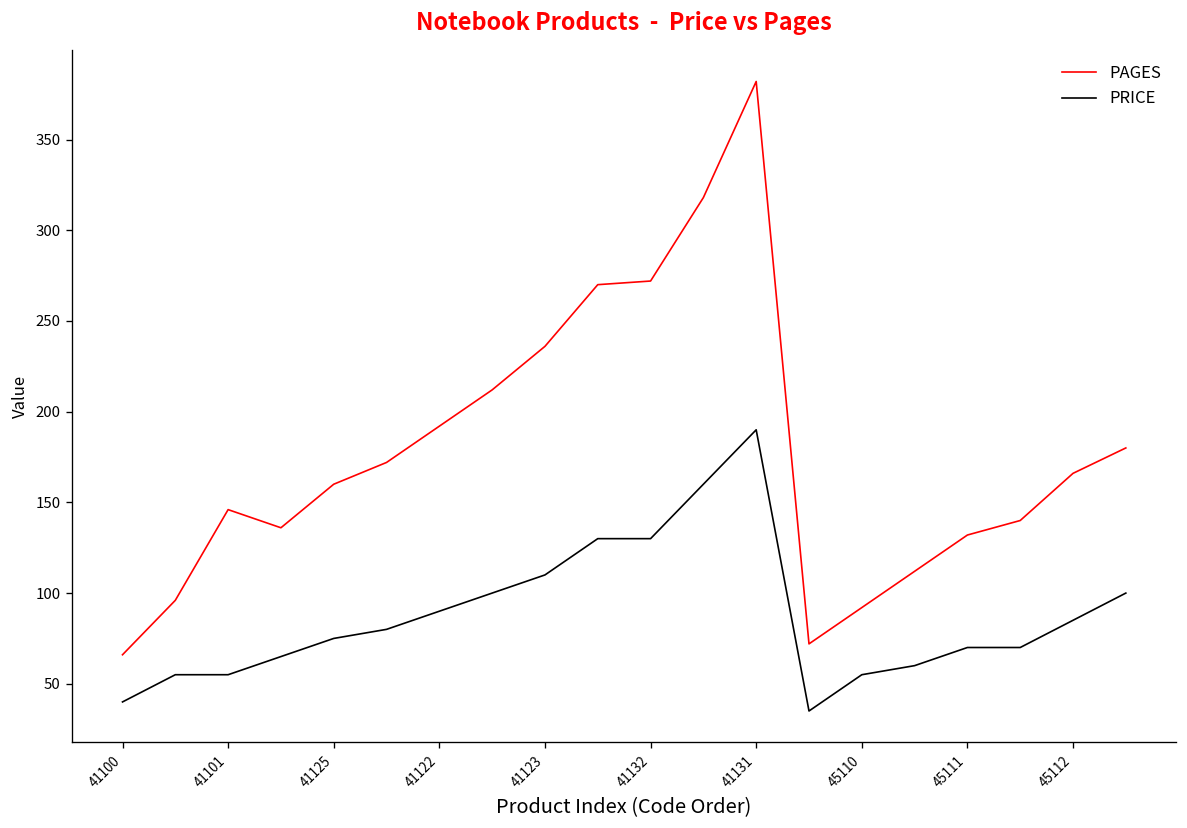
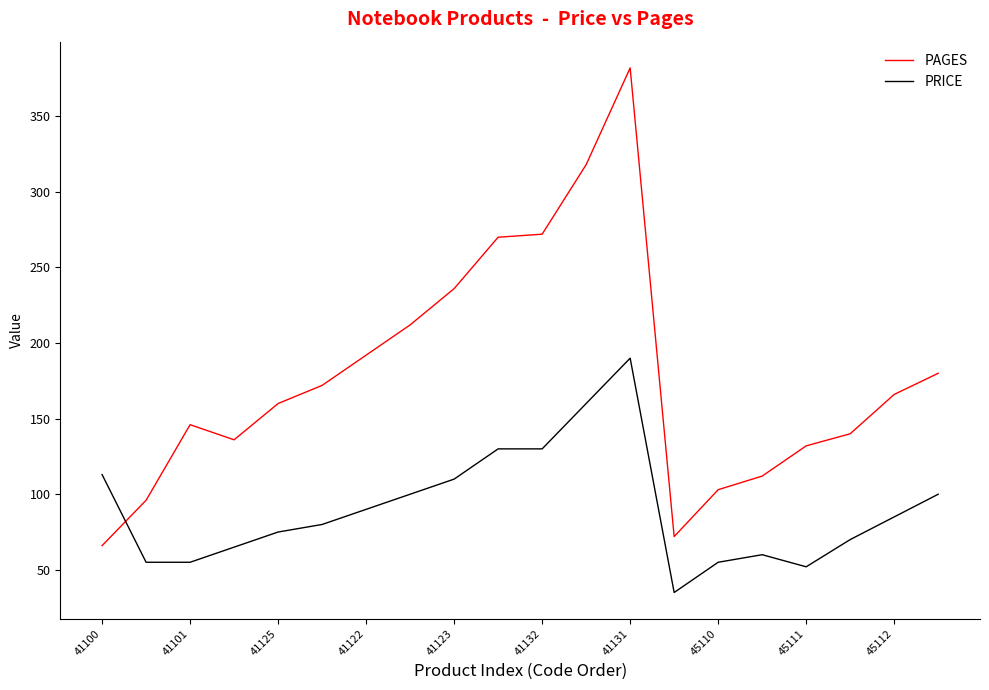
PRICE, 41100: 40 -> 113
PAGES, 45110: 92 -> 103
PRICE, 45111: 70 -> 52
